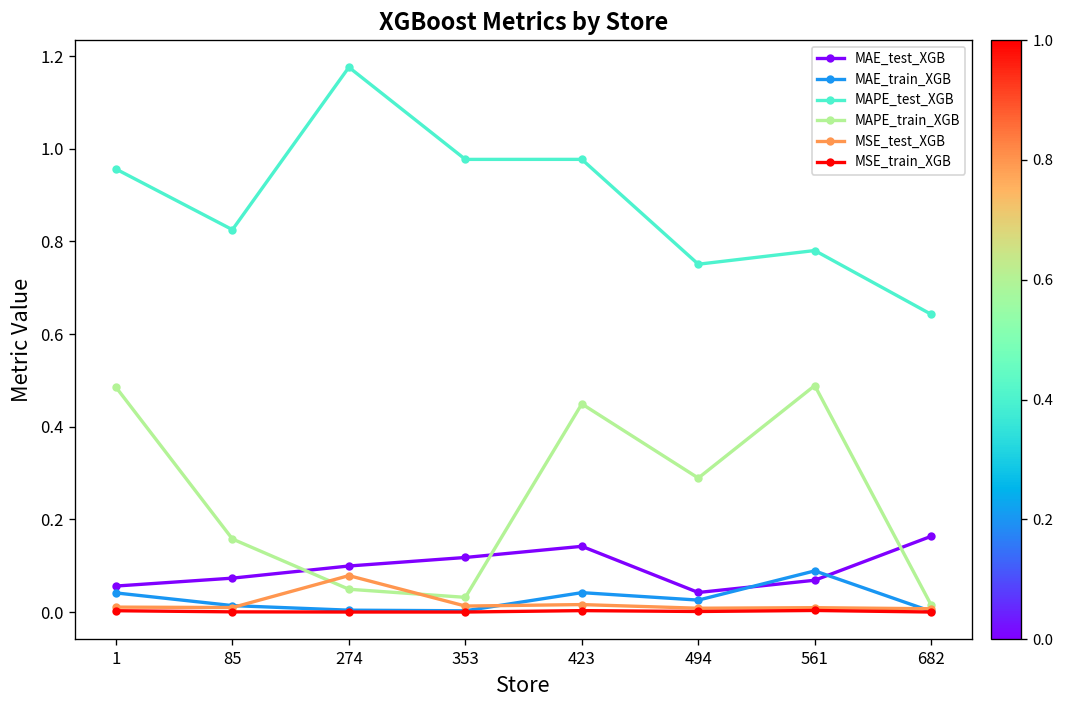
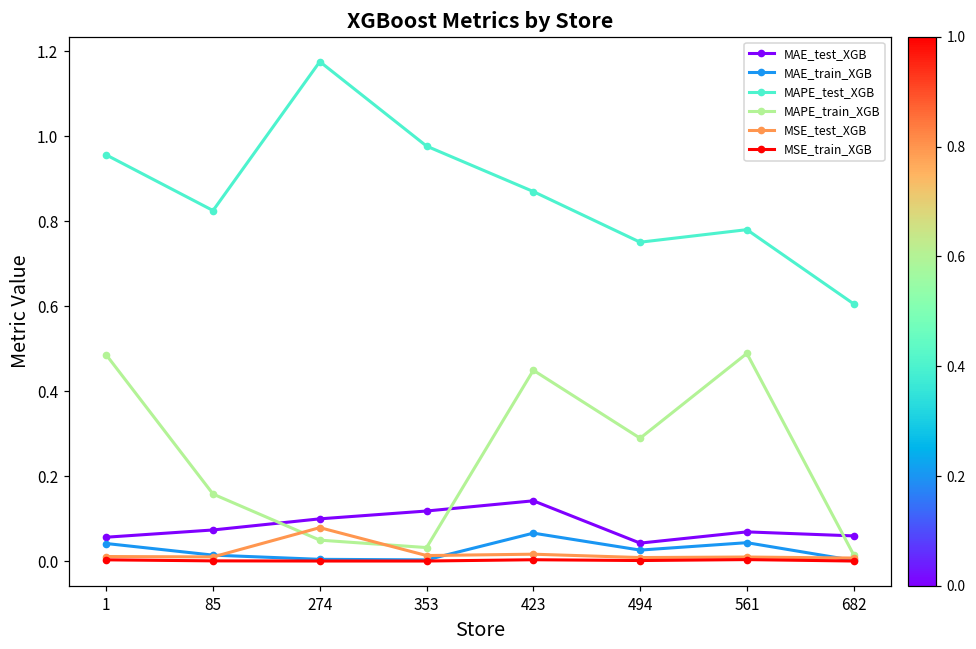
MAE_train_XGB, 423: 0.04 -> 0.07
MAPE_test_XGB, 423: 0.98 -> 0.87
MAE_train_XGB, 561: 0.09 -> 0.04
MAE_test_XGB, 682: 0.16 -> 0.06
MAPE_test_XGB, 682: 0.64 -> 0.61
